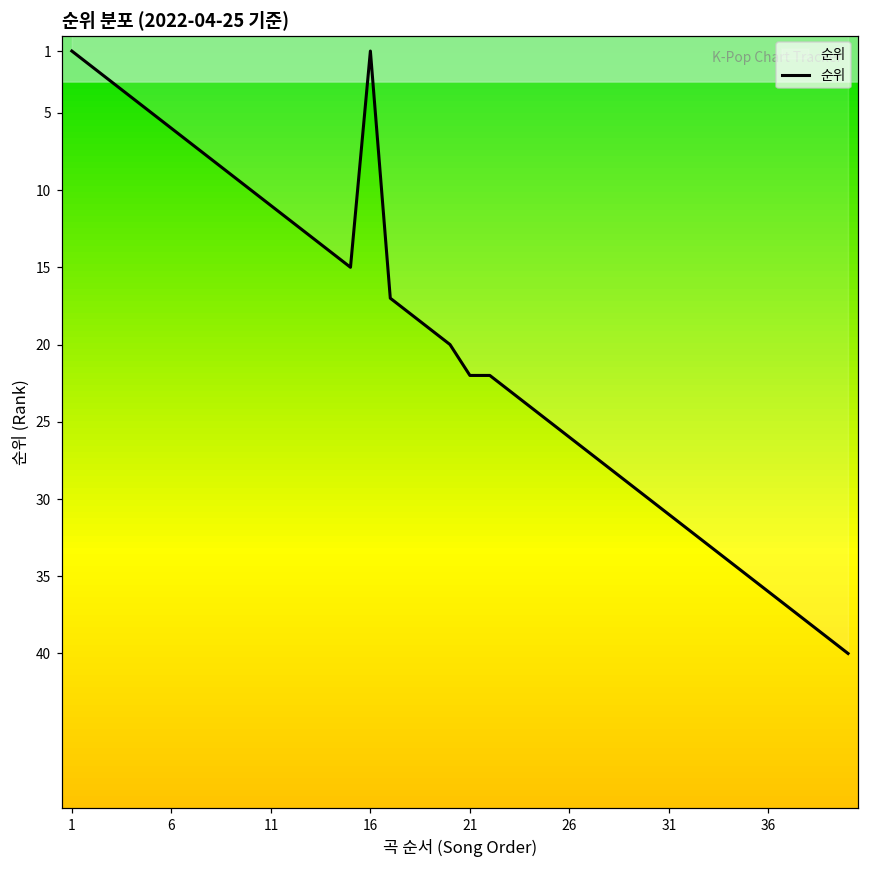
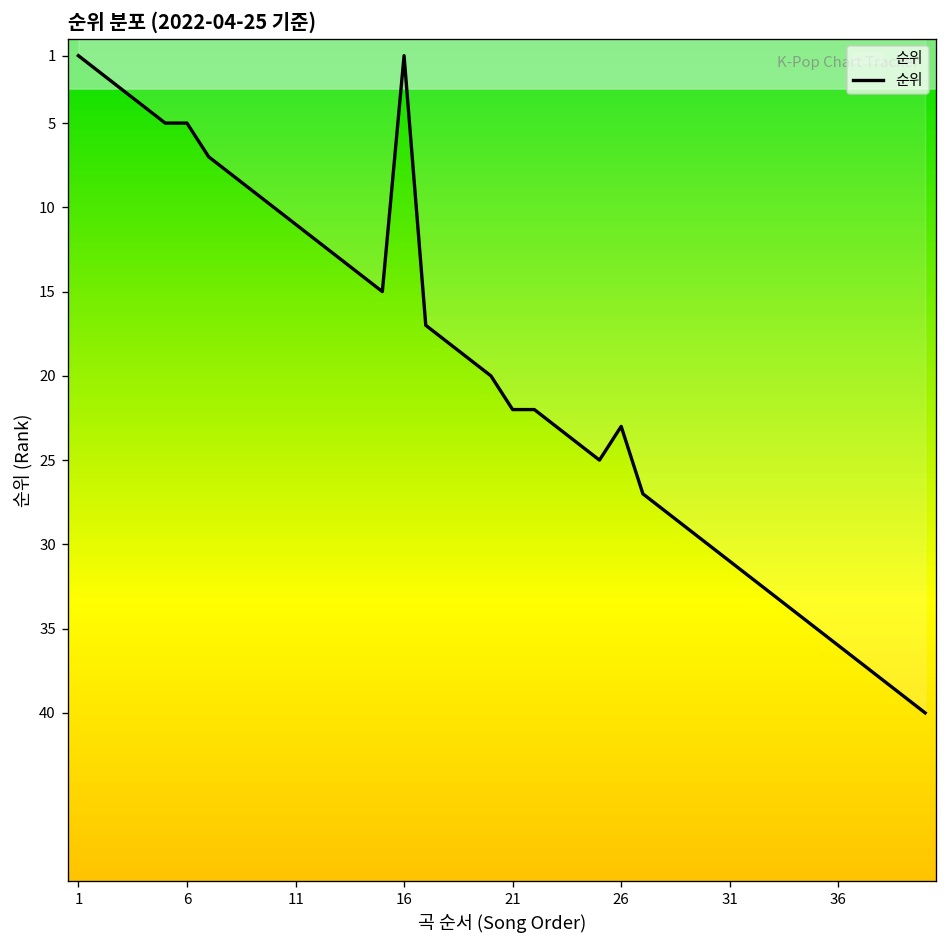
6: 6 -> 5
26: 26 -> 23
